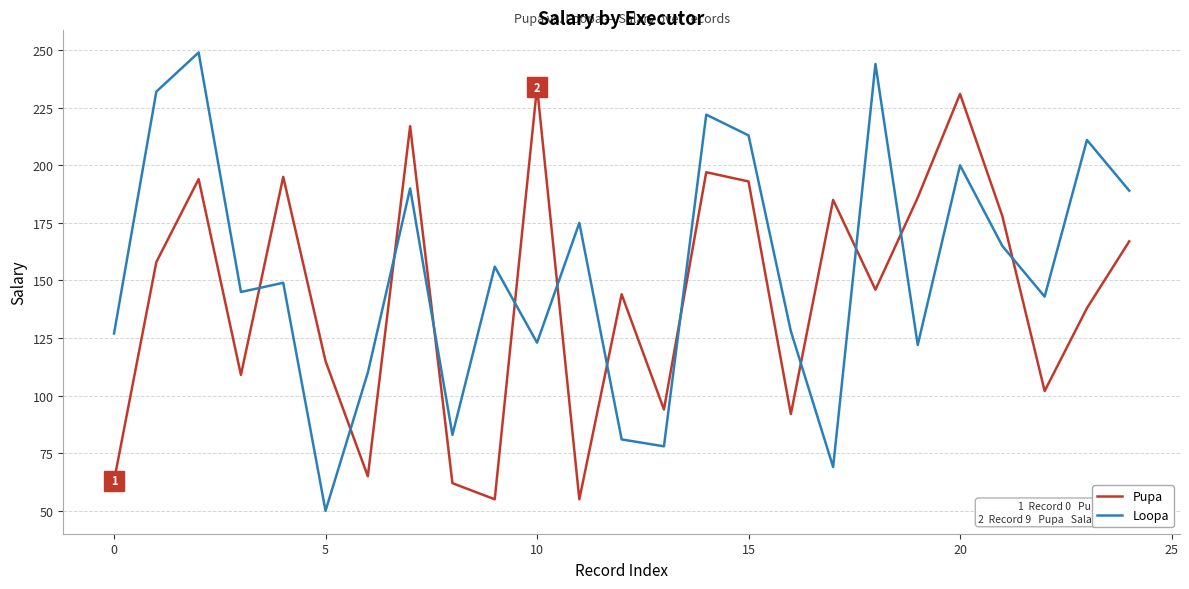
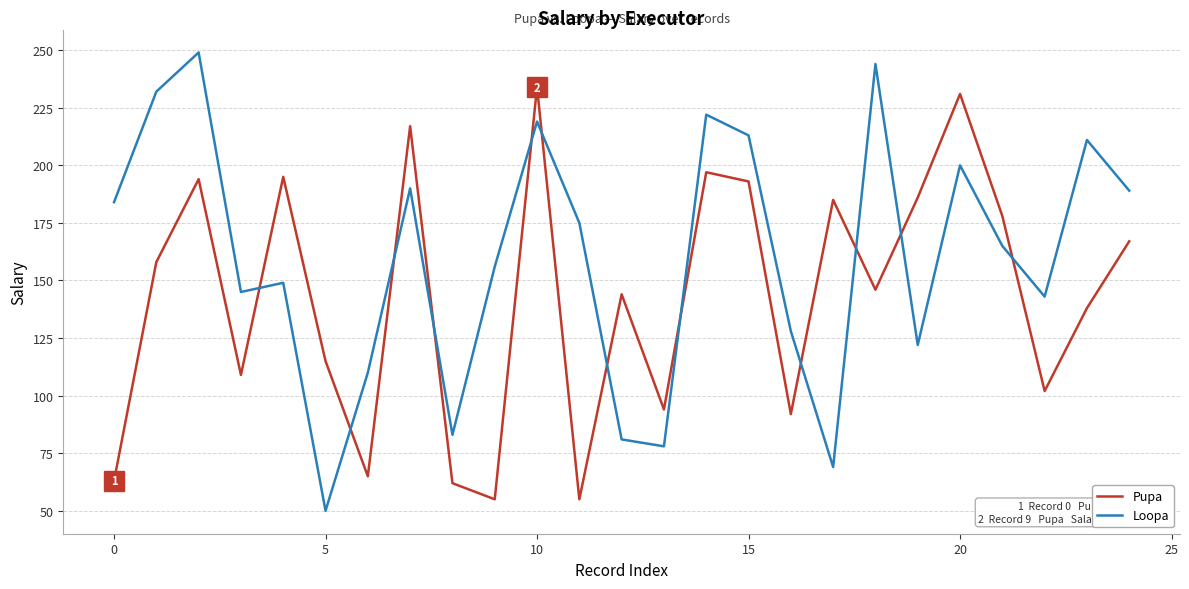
Loopa, 0: 127 -> 184
Loopa, 10: 123 -> 219
